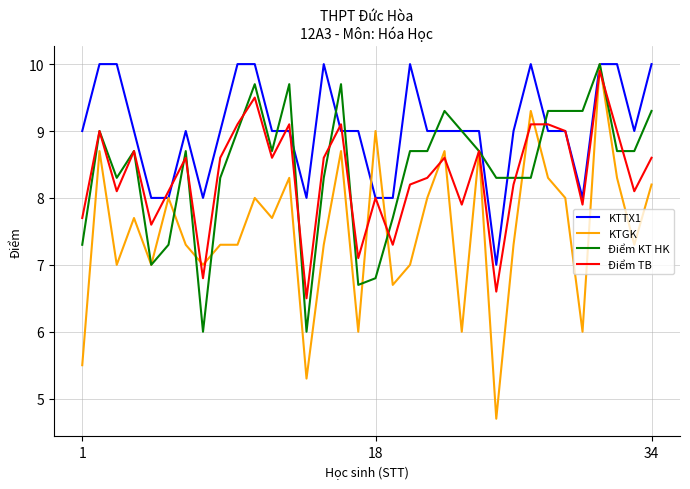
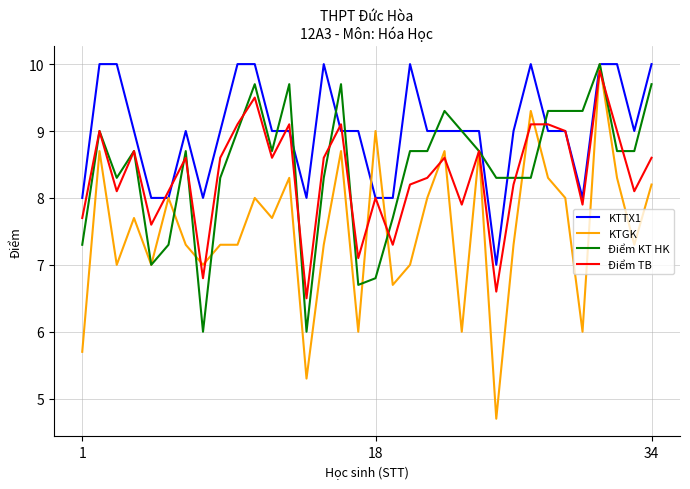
KTTX1, 1: 9 -> 8
KTGK, 1: 5.5 -> 5.7
Điểm KT HK, 34: 9.3 -> 9.7
